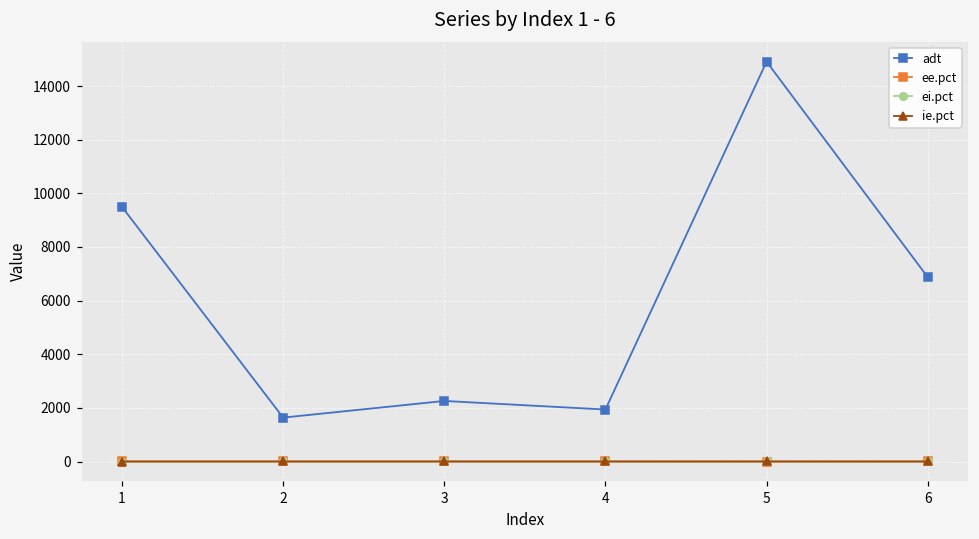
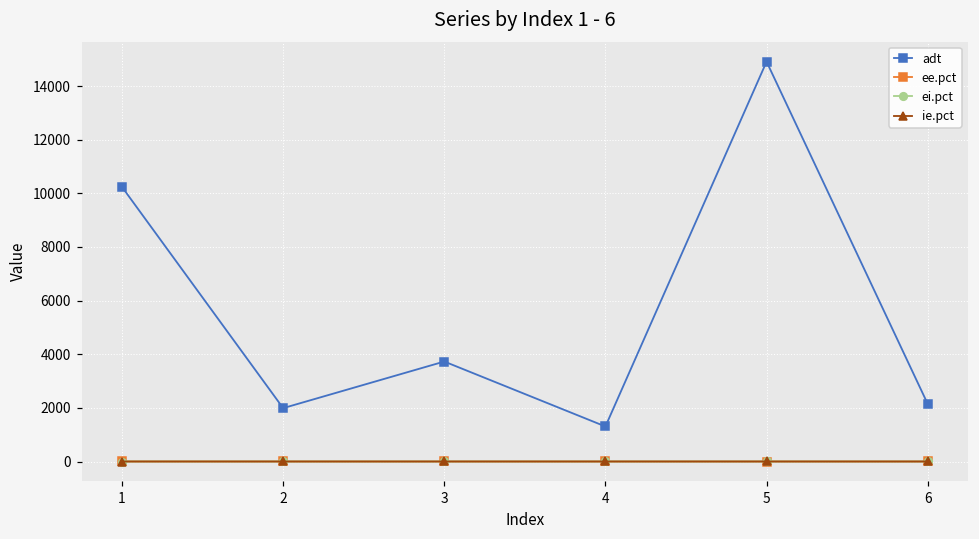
adt, 1: 9500 -> 10200
adt, 2: 1600 -> 2000
adt, 3: 2300 -> 3700
adt, 4: 1900 -> 1300
adt, 6: 6900 -> 2100
